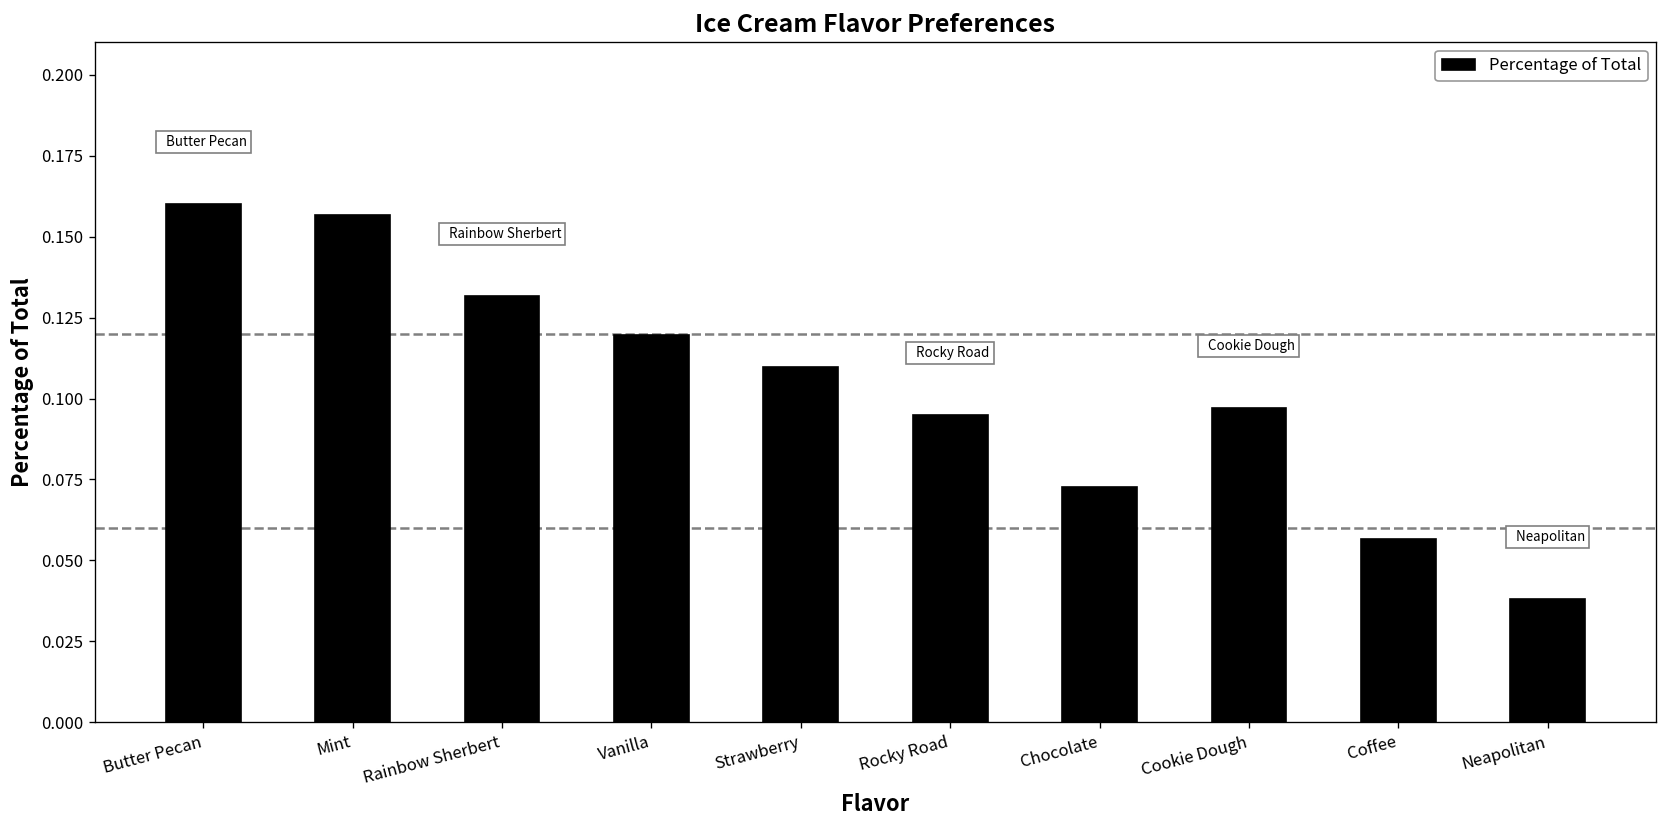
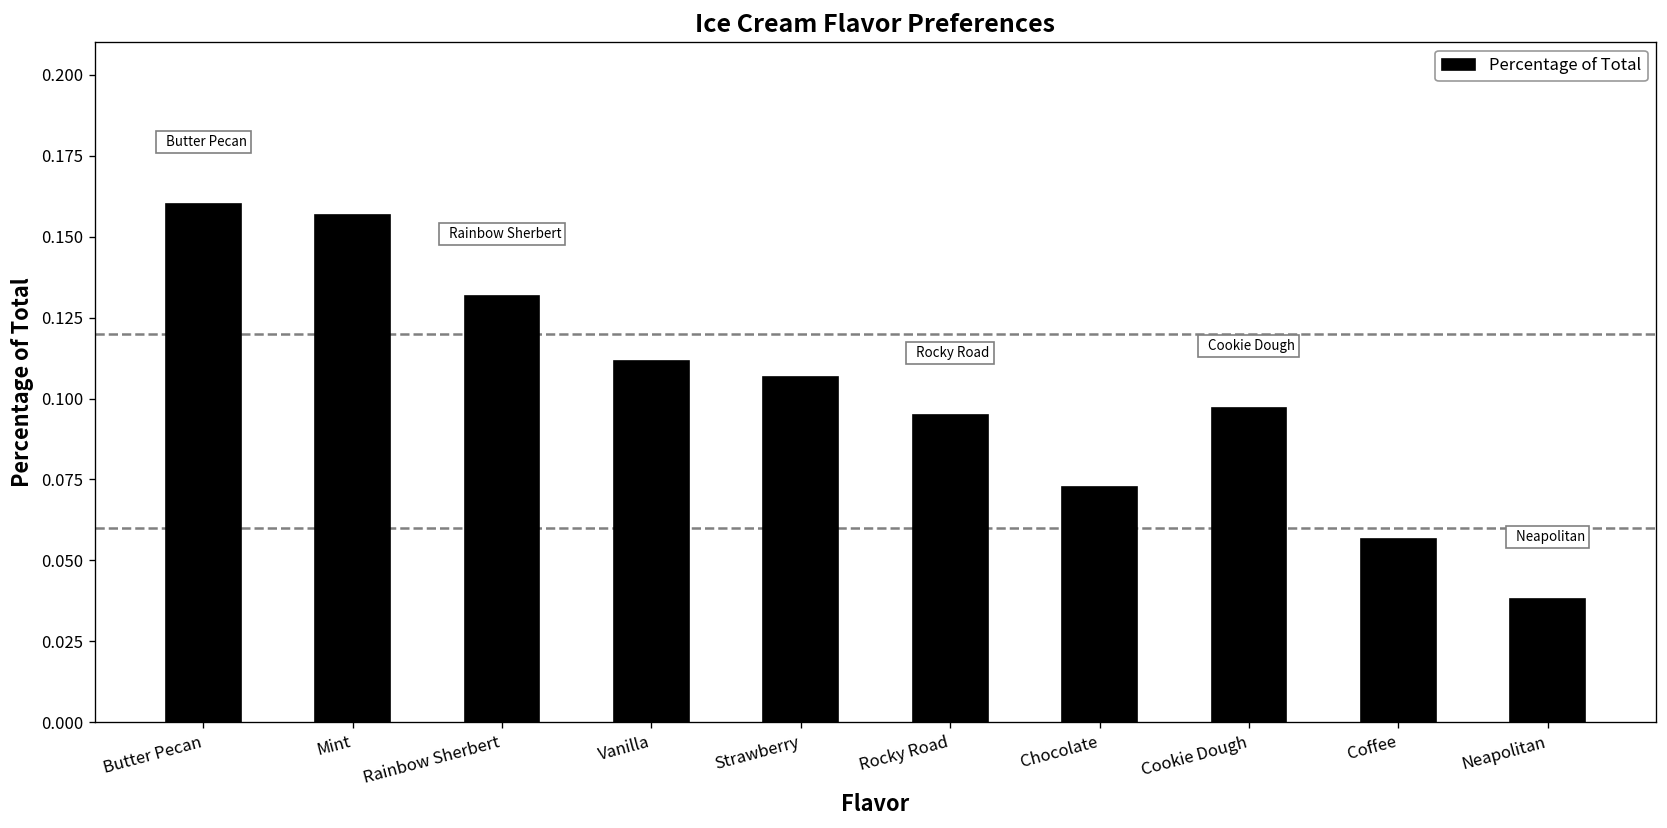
Vanilla: 0.120 -> 0.112
Strawberry: 0.110 -> 0.107
